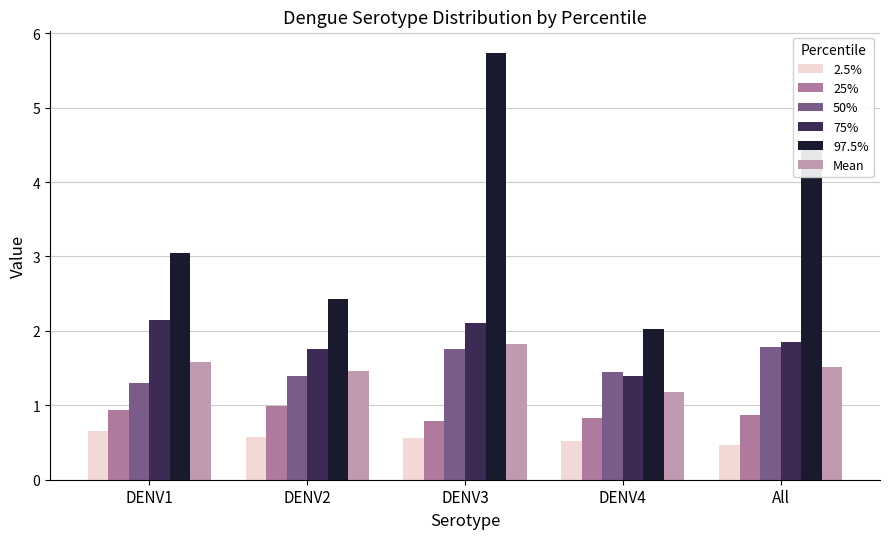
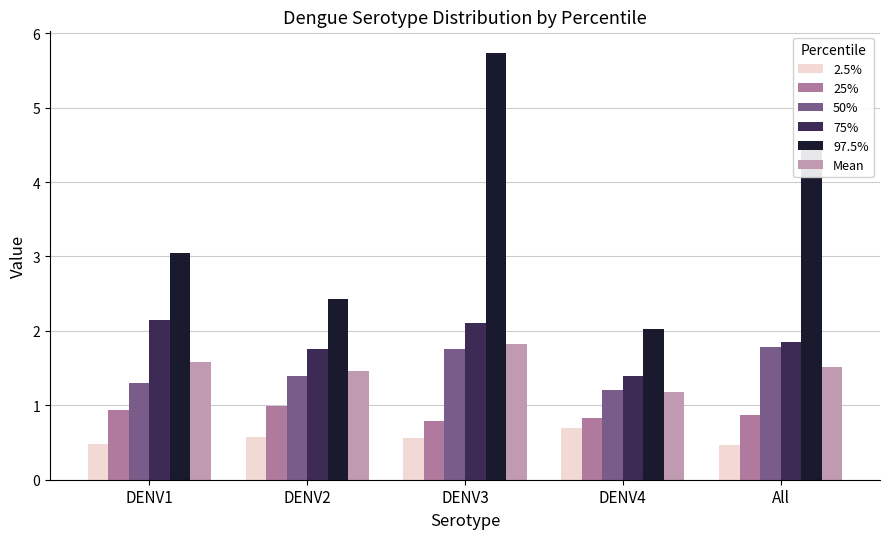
2.5%, DENV1: 0.7 -> 0.5
2.5%, DENV4: 0.5 -> 0.7
50%, DENV4: 1.4 -> 1.2
